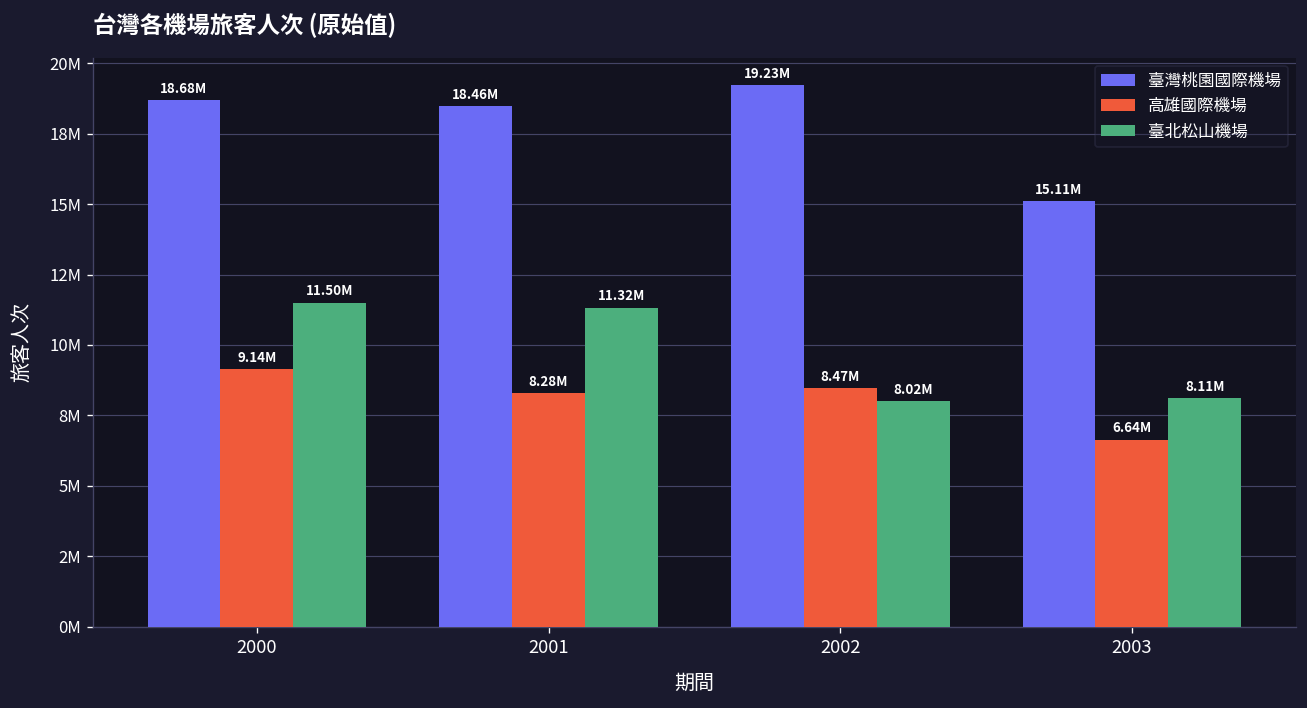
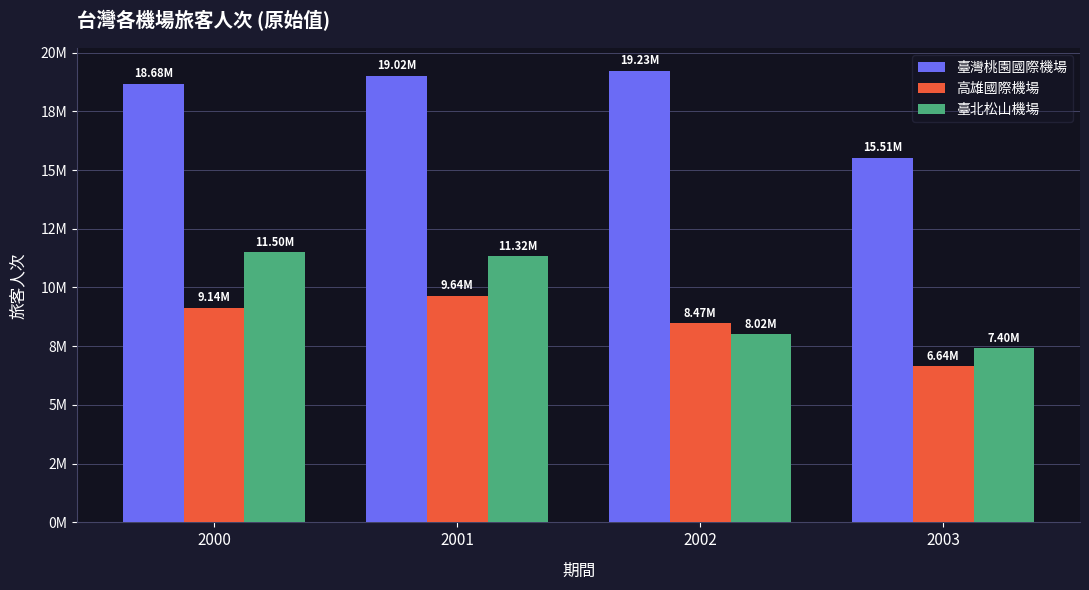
臺灣桃園國際機場, 2001: 18.46M -> 19.02M
高雄國際機場, 2001: 8.28M -> 9.64M
臺灣桃園國際機場, 2003: 15.11M -> 15.51M
臺北松山機場, 2003: 8.11M -> 7.40M
